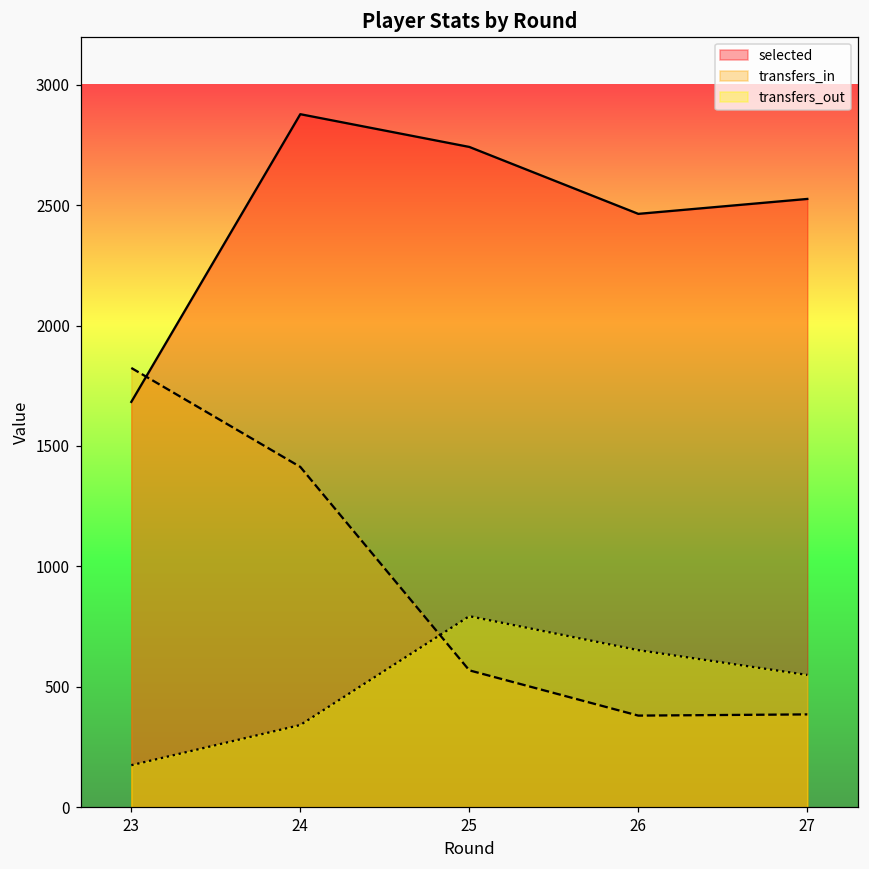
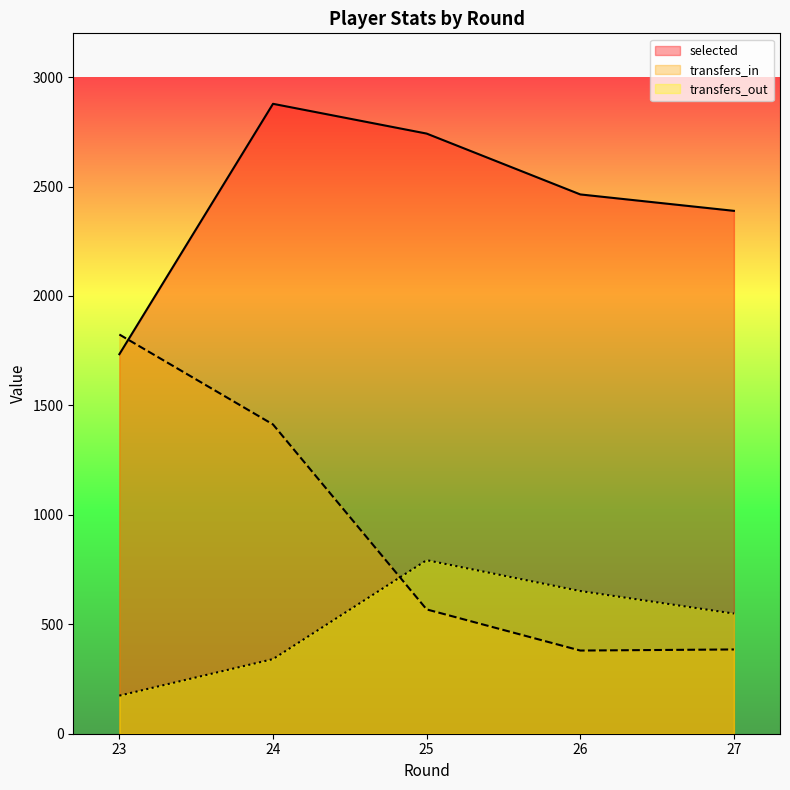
selected, 23: 1680 -> 1730
selected, 27: 2530 -> 2390
